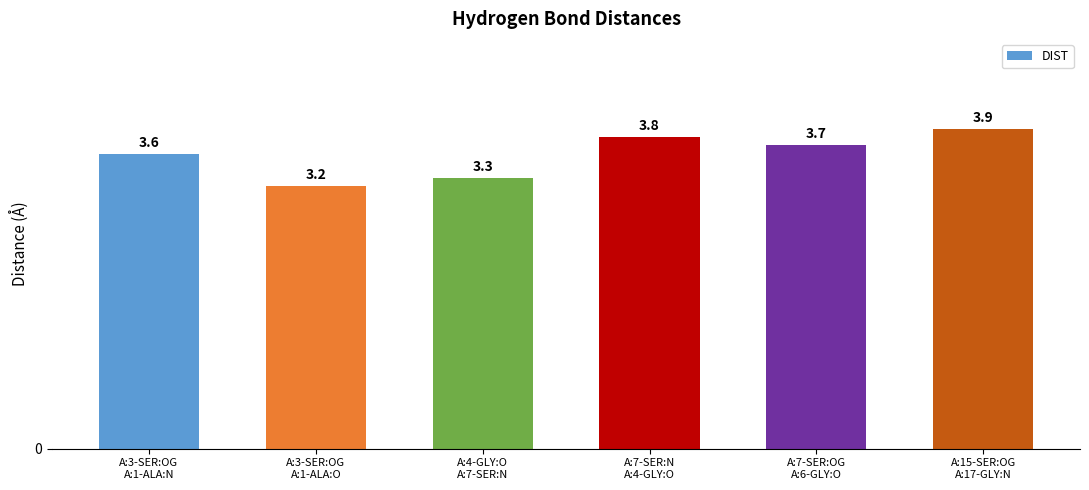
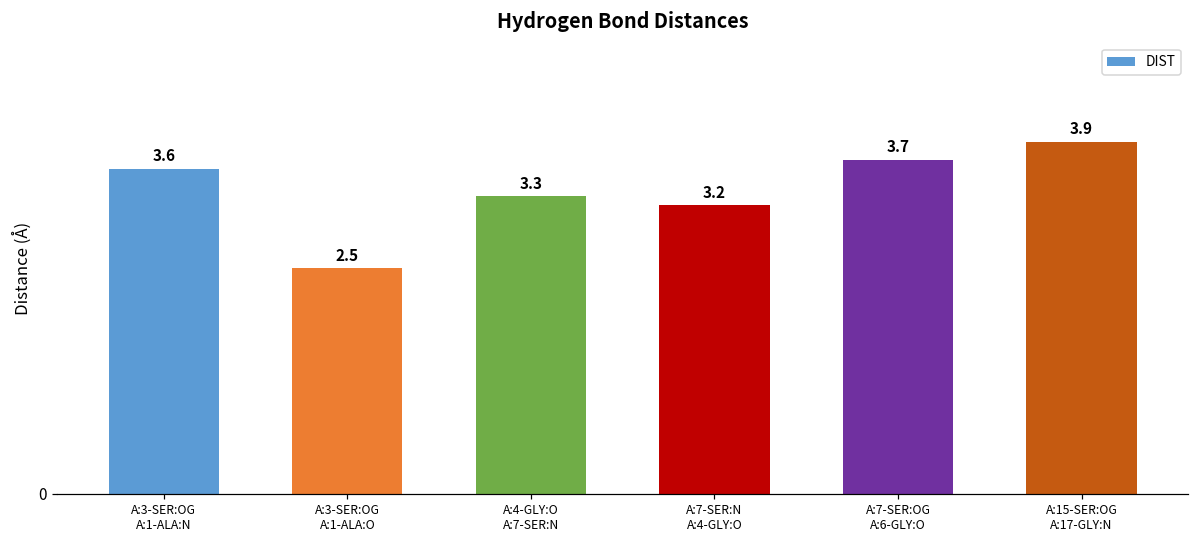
A:3-SER:OG A:1-ALA:O: 3.2 -> 2.5
A:7-SER:N A:4-GLY:O: 3.8 -> 3.2
